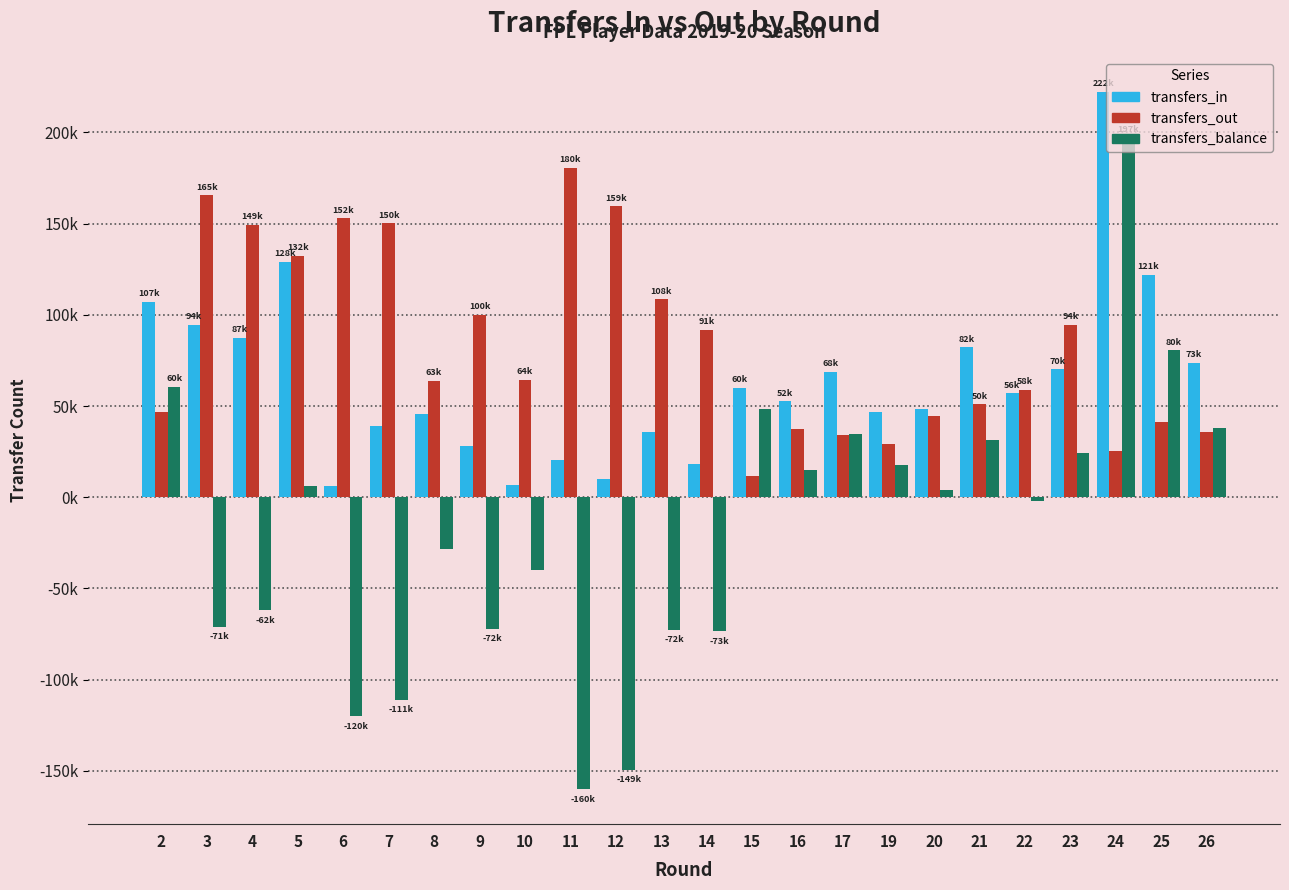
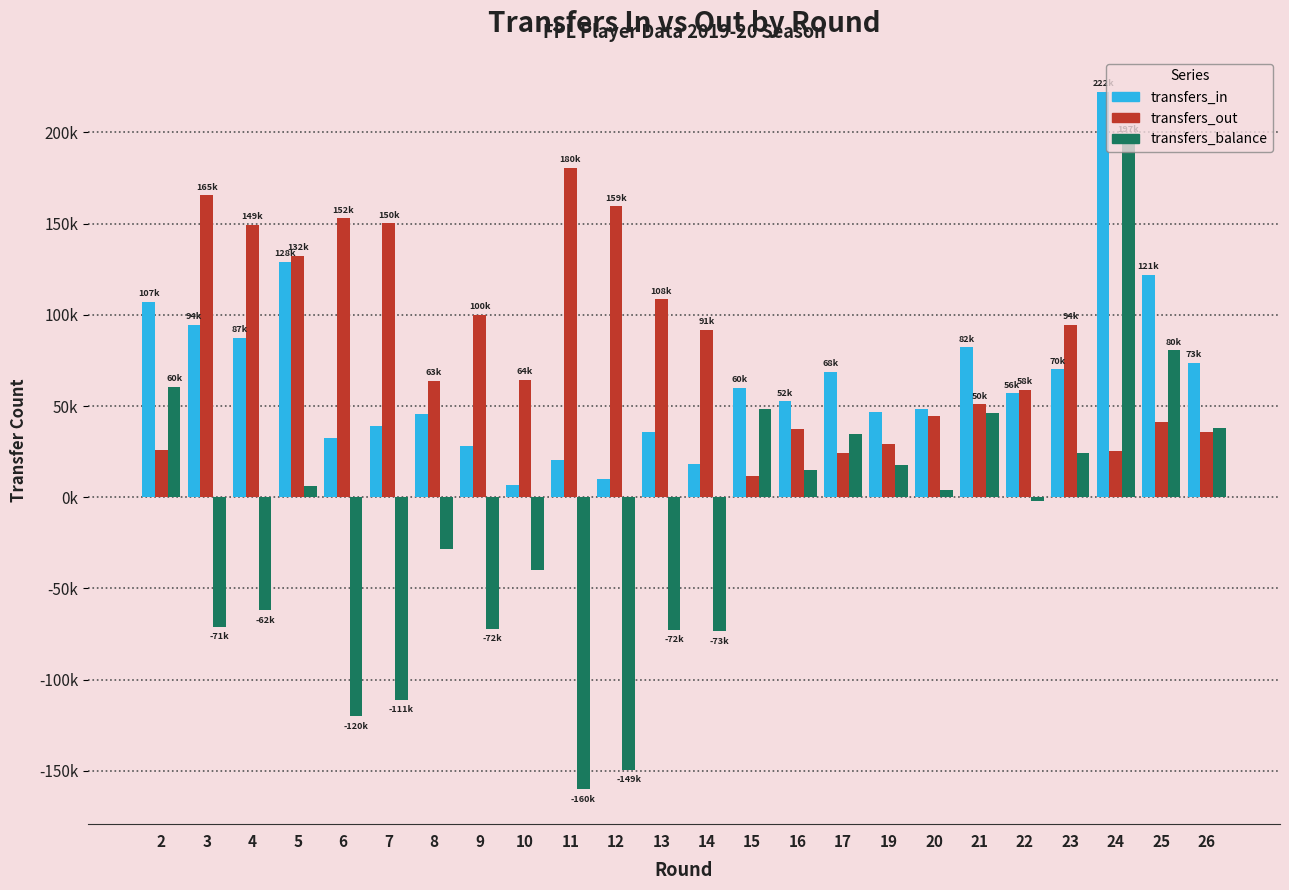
transfers_out, 2: 47000 -> 26000
transfers_in, 6: 6000 -> 33000
transfers_out, 17: 34000 -> 24000
transfers_balance, 21: 31000 -> 46000
